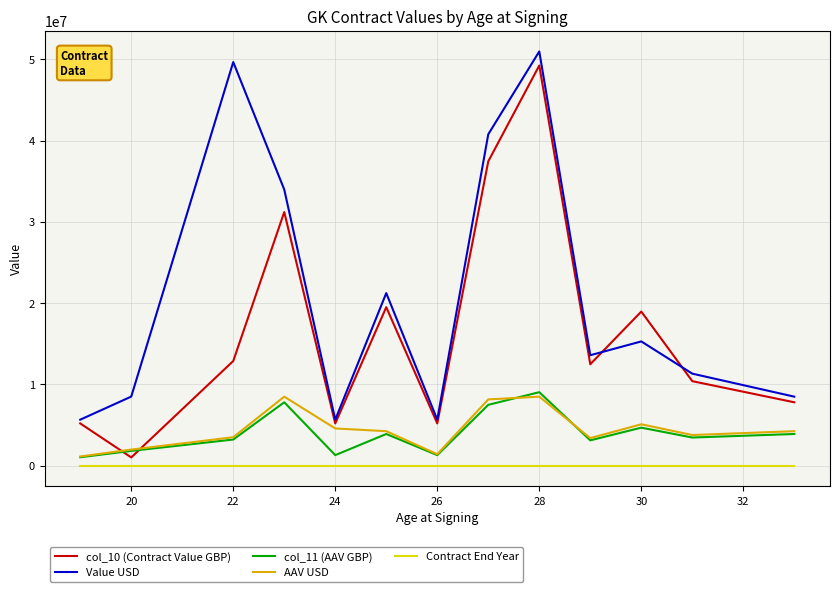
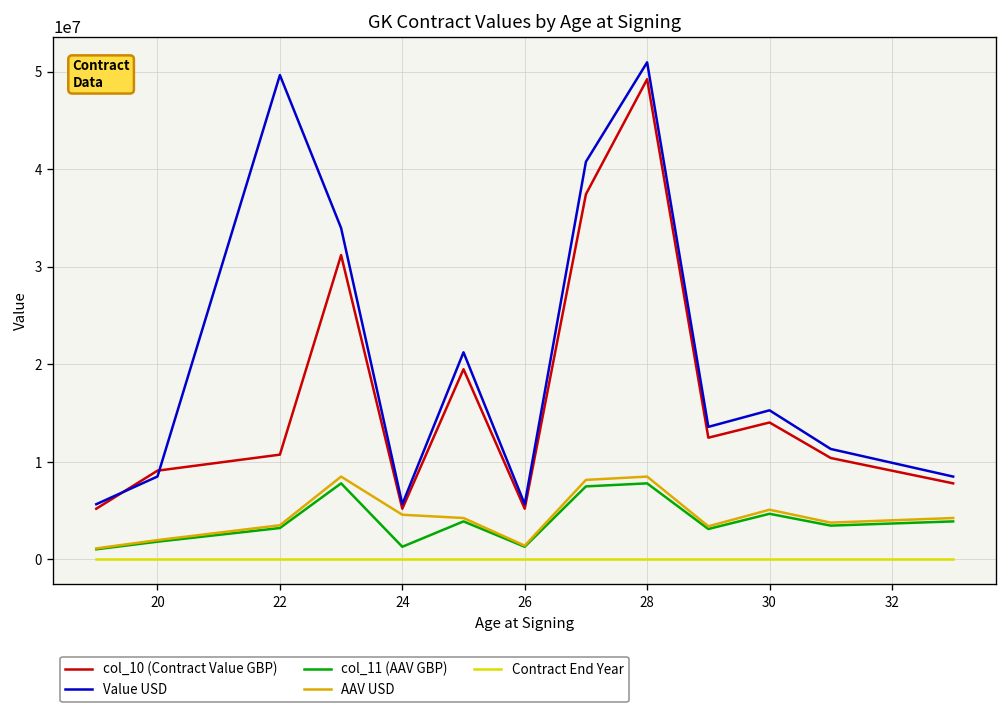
col_10 (Contract Value GBP), 20: 1000000 -> 9000000
col_10 (Contract Value GBP), 22: 13000000 -> 11000000
col_11 (AAV GBP), 28: 9000000 -> 8000000
col_10 (Contract Value GBP), 30: 19000000 -> 14000000
